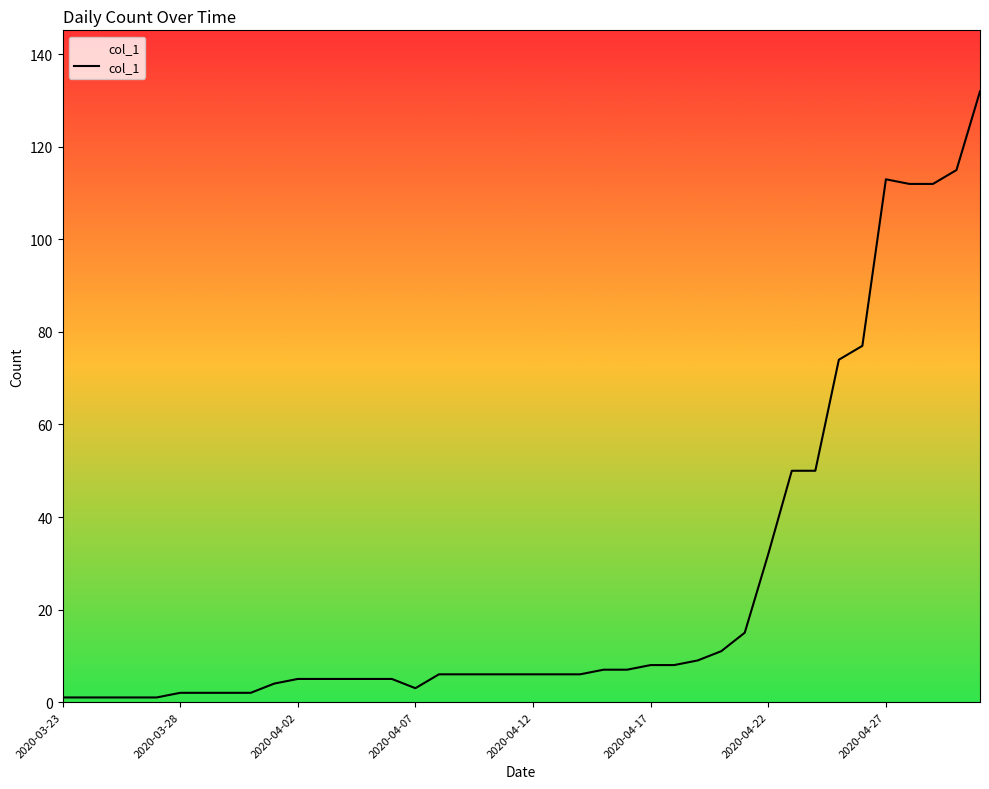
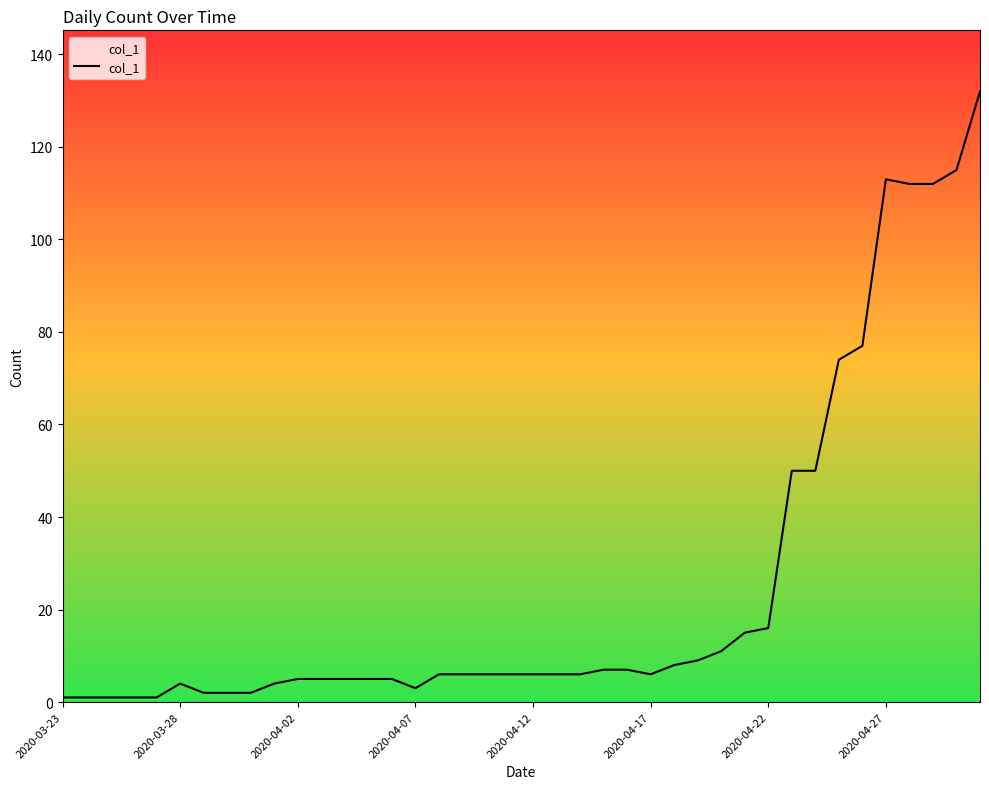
2020-03-28: 2 -> 4
2020-04-17: 8 -> 6
2020-04-22: 32 -> 16
